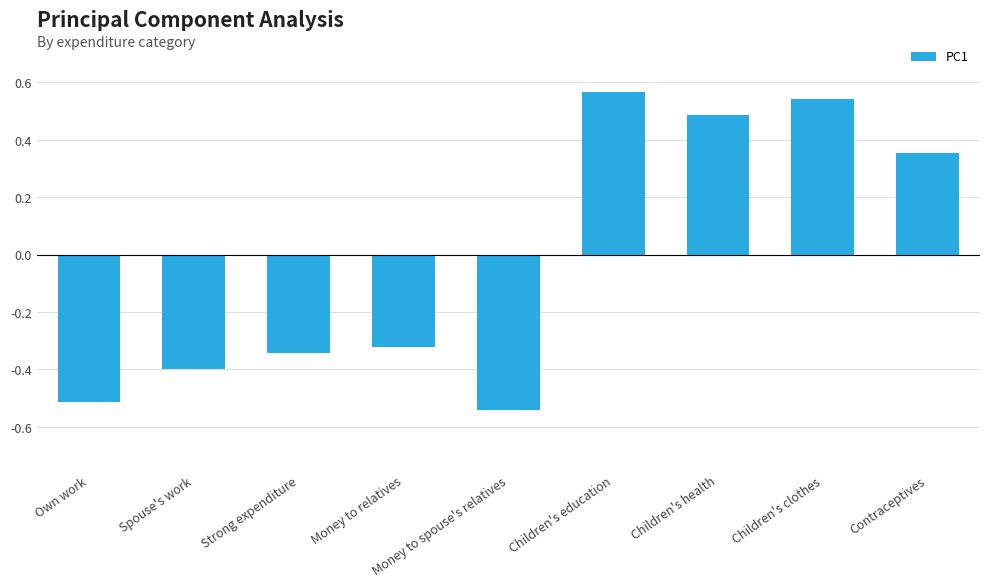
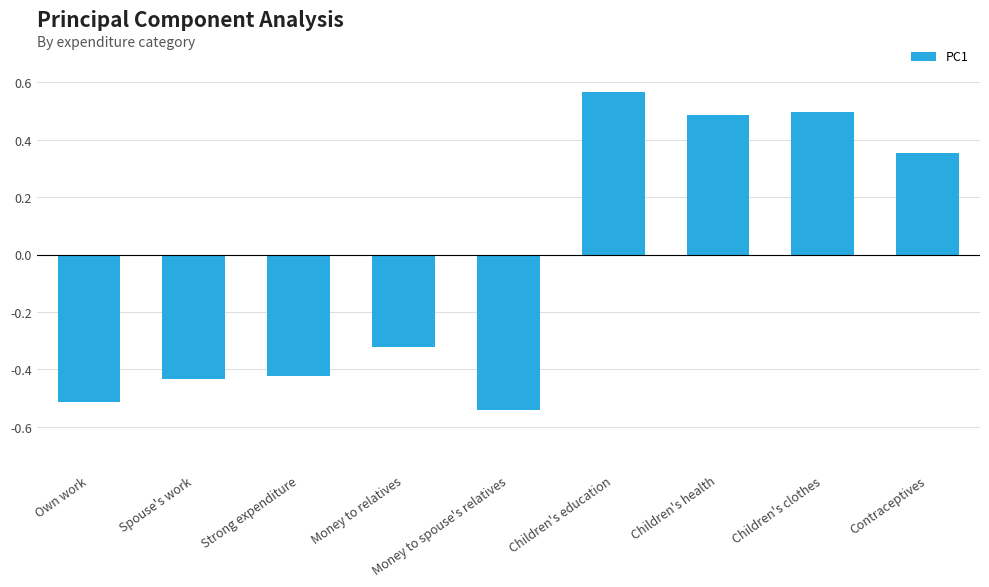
Spouse's work: -0.40 -> -0.43
Strong expenditure: -0.34 -> -0.42
Children's clothes: 0.54 -> 0.50
